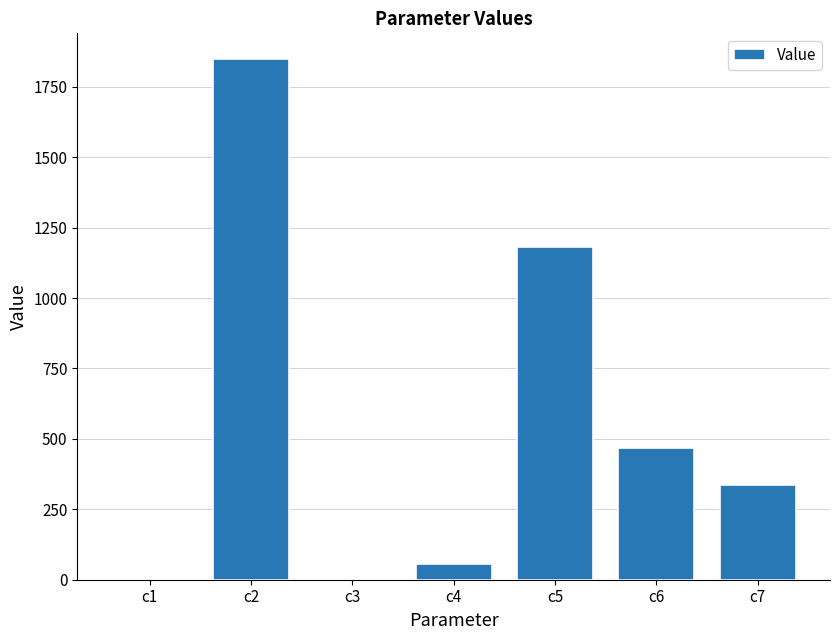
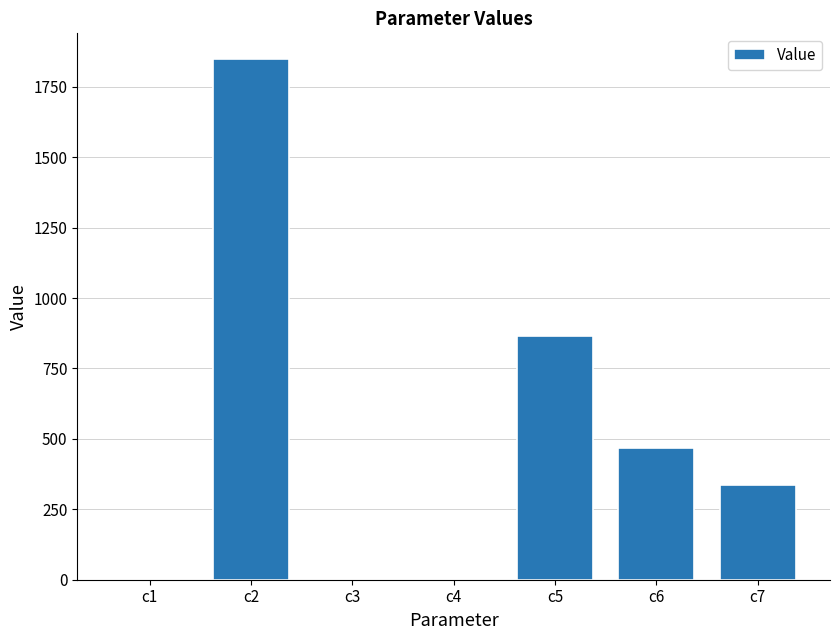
c4: 60 -> 0
c5: 1180 -> 870
